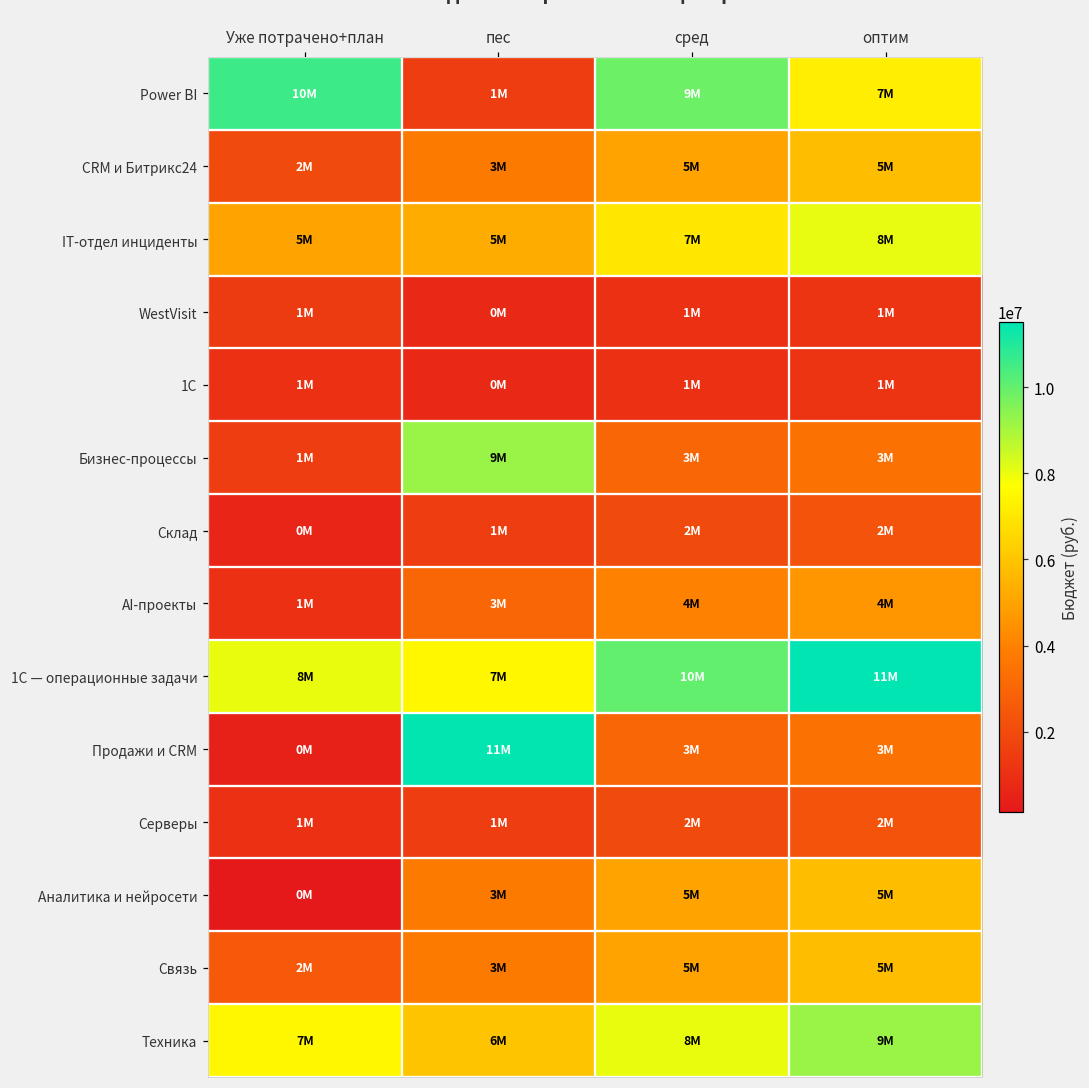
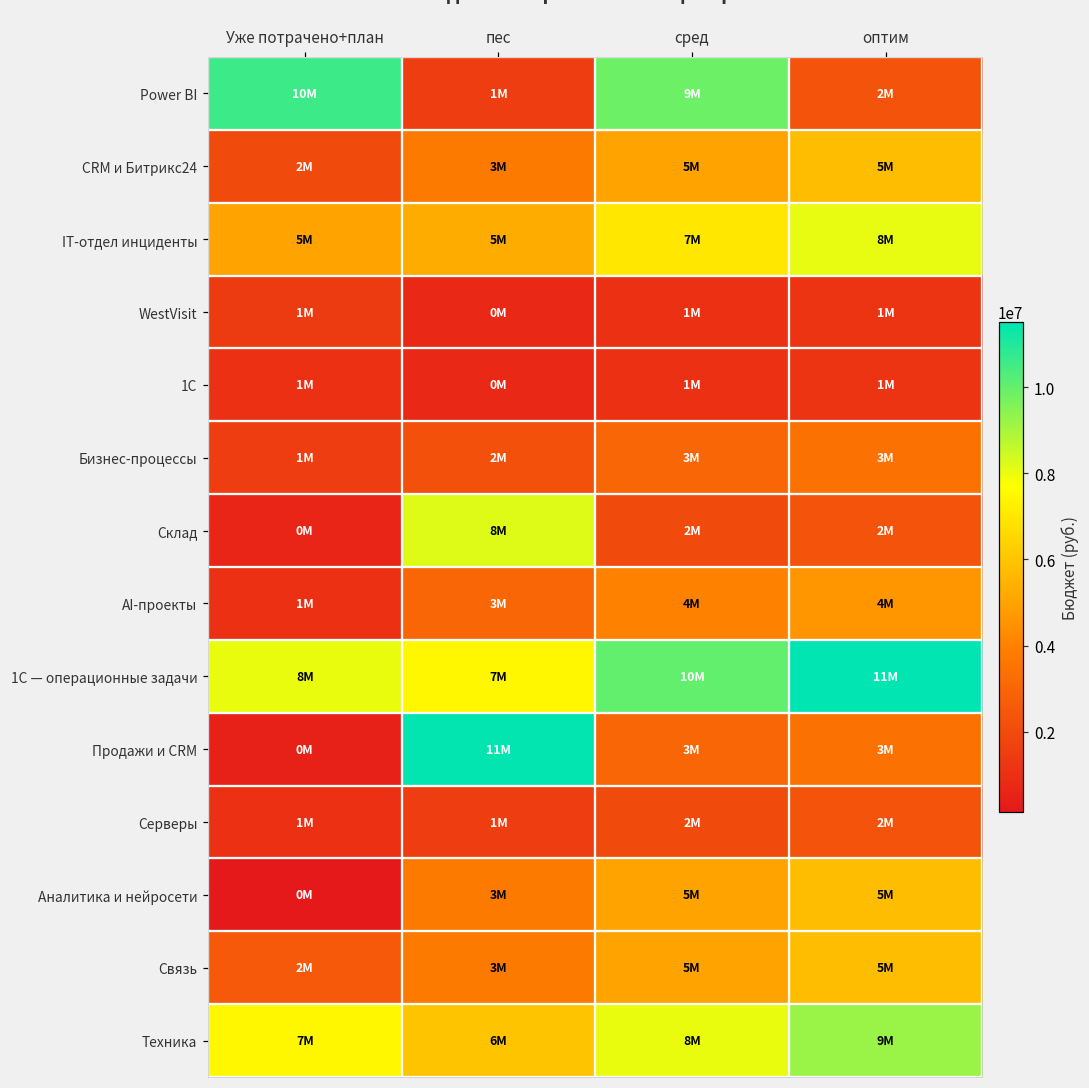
Power BI, оптим: 7M -> 2M
Бизнес-процессы, пес: 9M -> 2M
Склад, пес: 1M -> 8M
